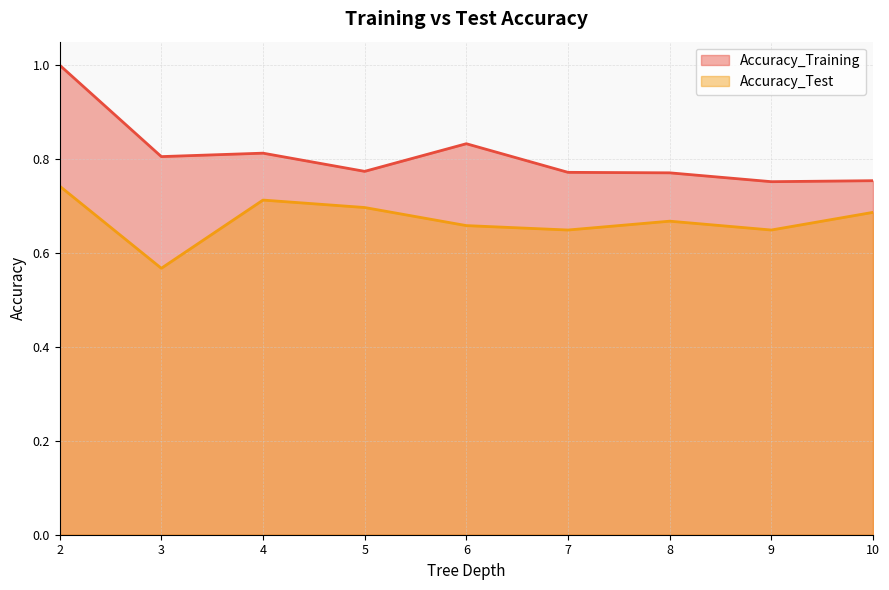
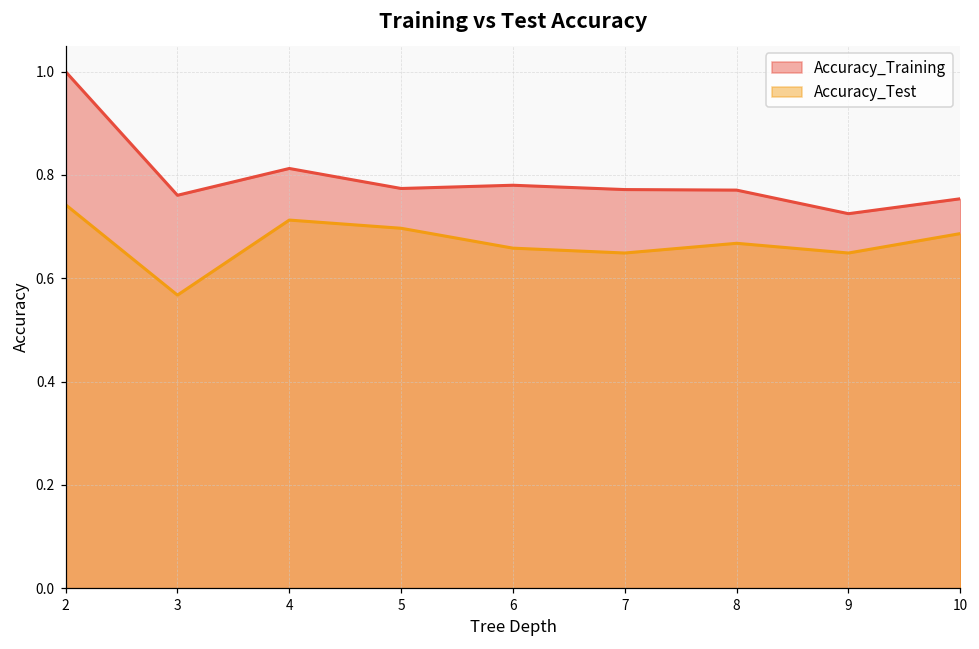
Accuracy_Training, 3: 0.81 -> 0.76
Accuracy_Training, 6: 0.83 -> 0.78
Accuracy_Training, 9: 0.75 -> 0.73
